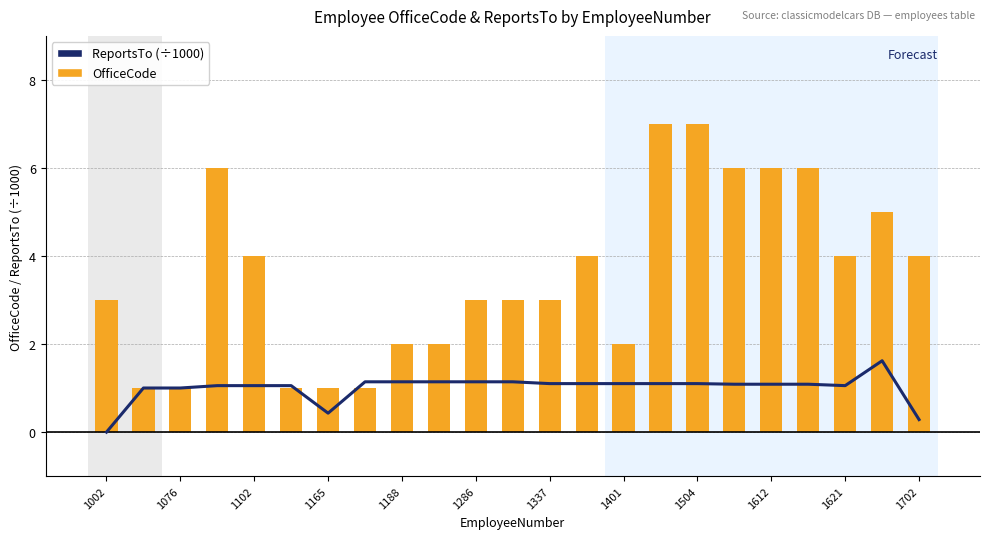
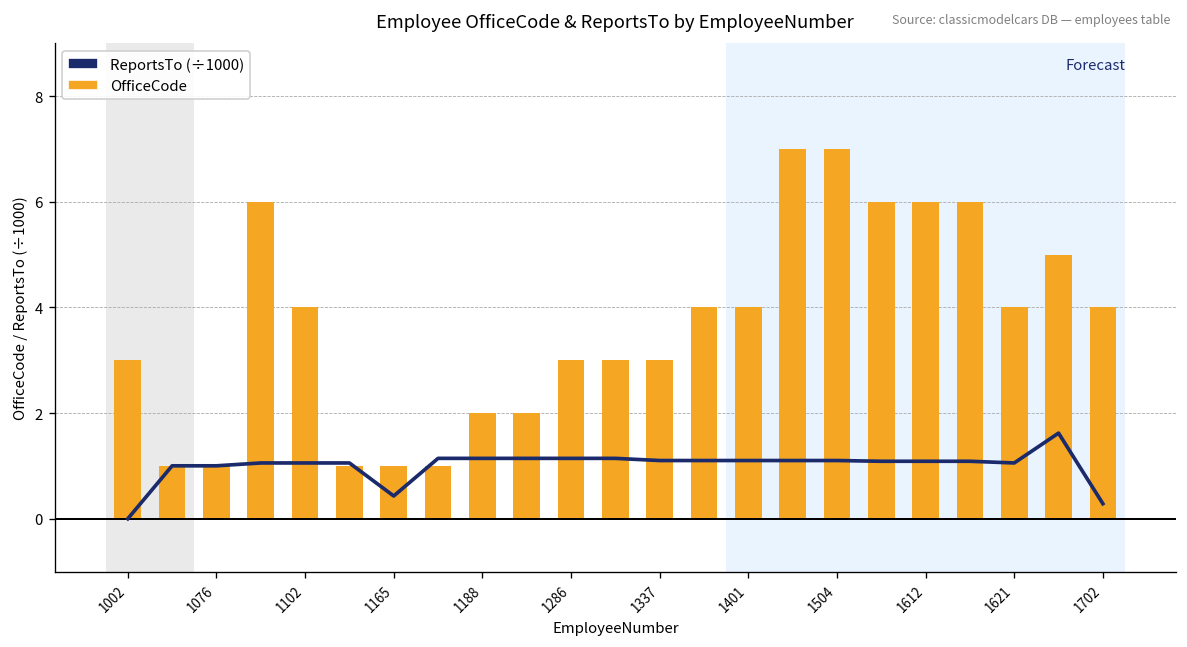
OfficeCode, 1401: 2 -> 4
